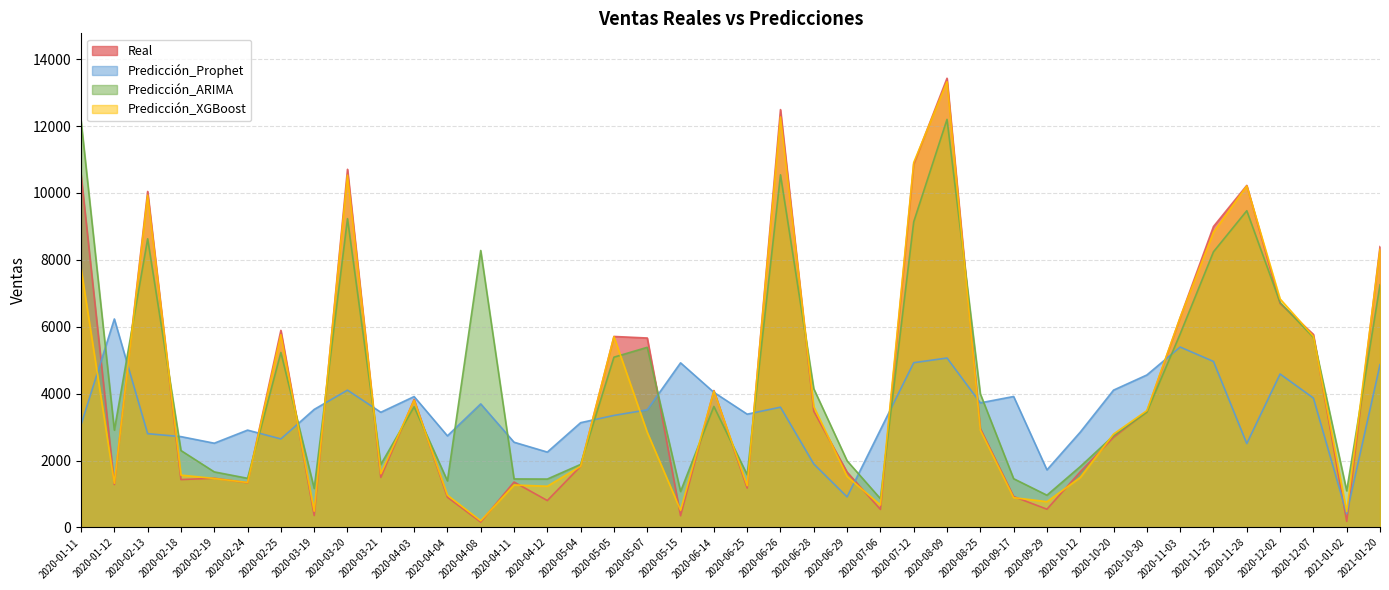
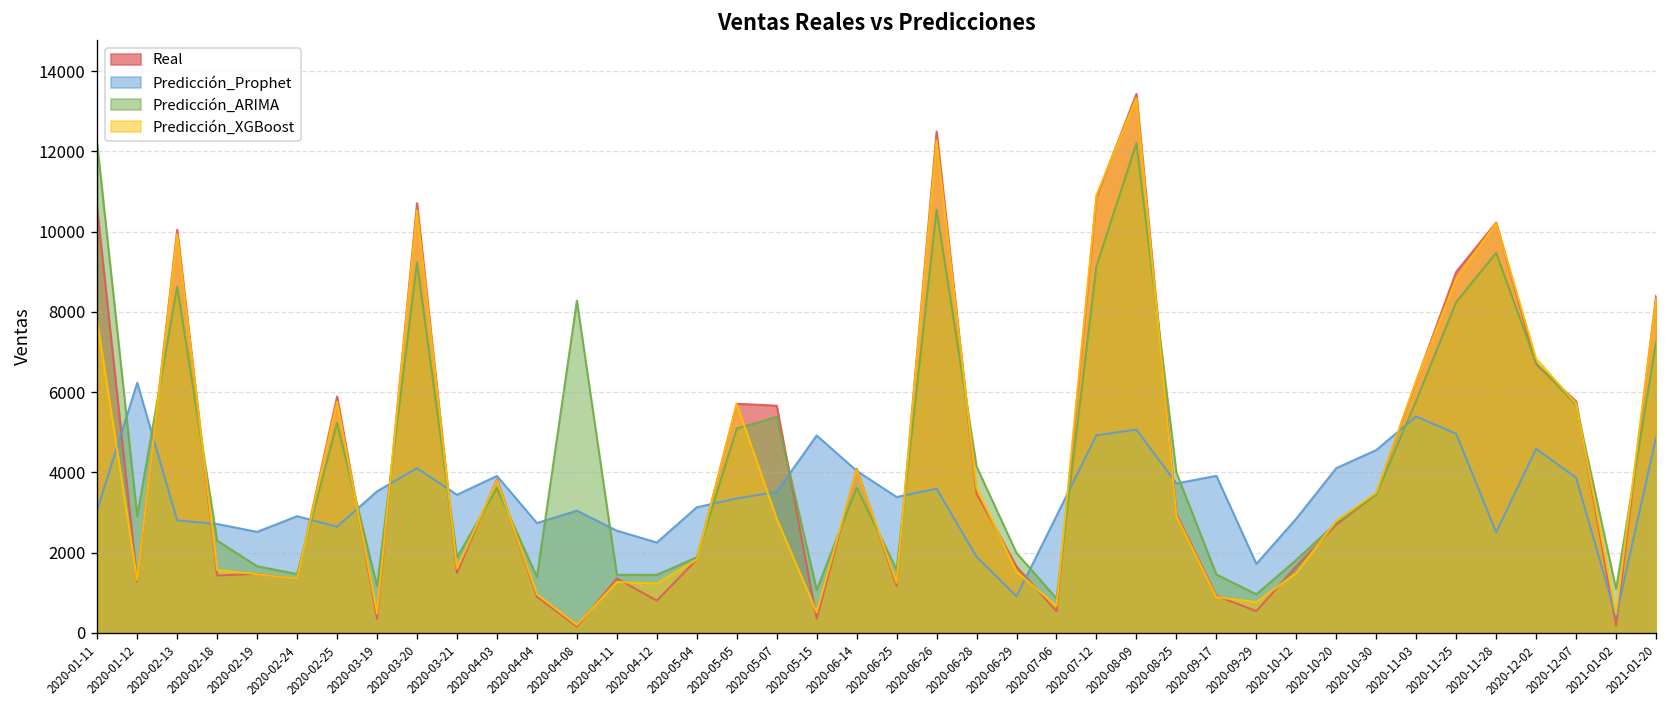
Predicción_Prophet, 2020-04-08: 3700 -> 3000
